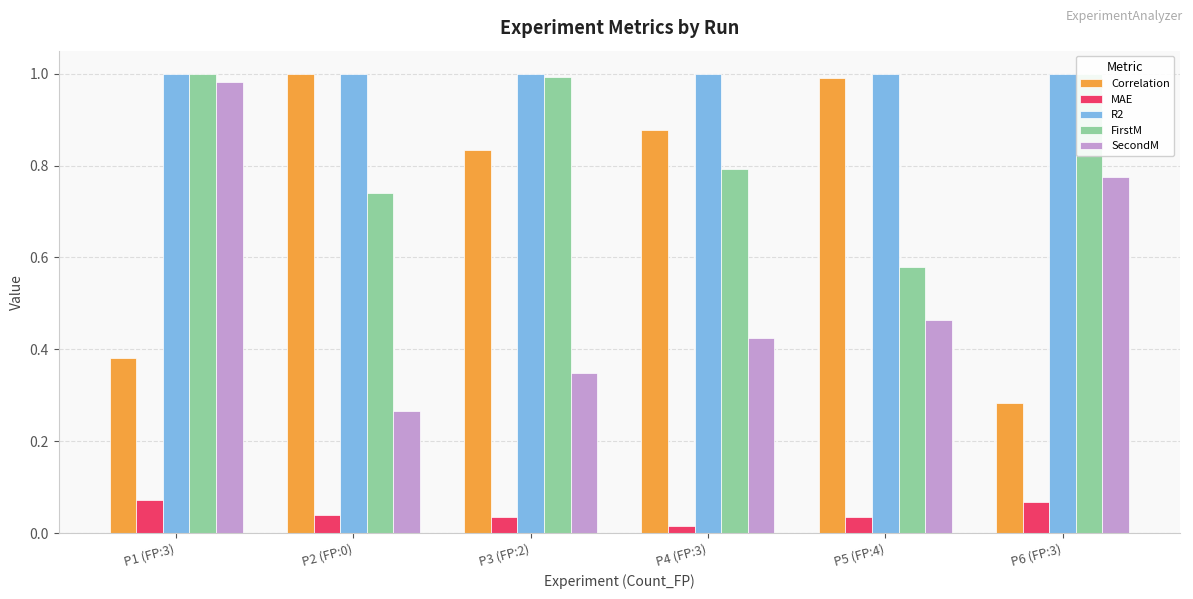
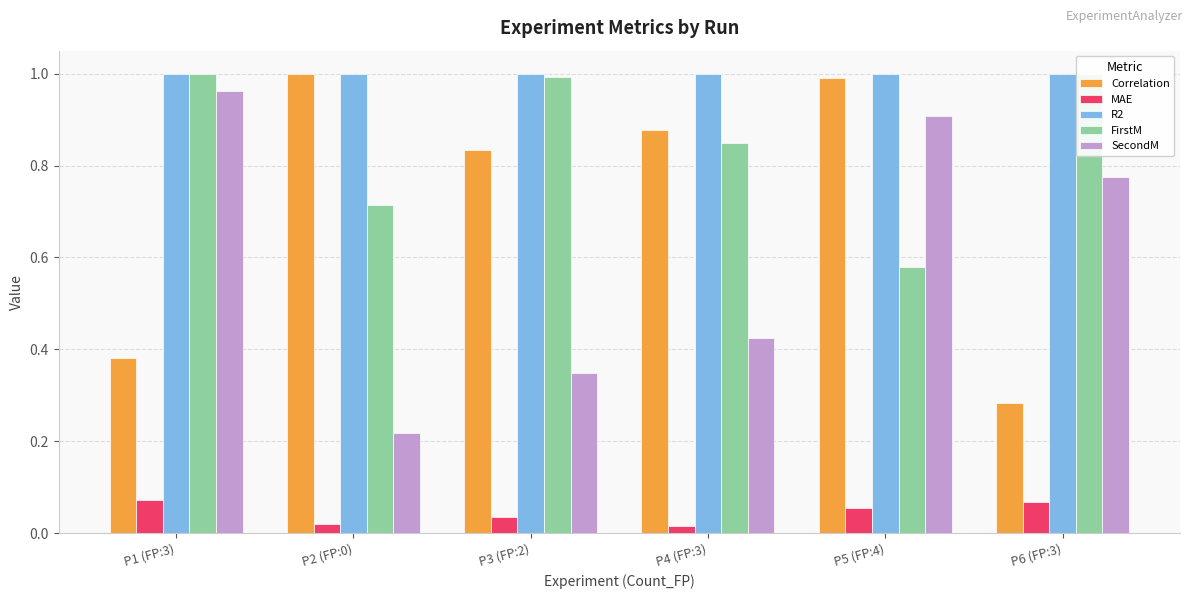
SecondM, P1 (FP:3): 0.98 -> 0.96
MAE, P2 (FP:0): 0.04 -> 0.02
FirstM, P2 (FP:0): 0.74 -> 0.71
SecondM, P2 (FP:0): 0.27 -> 0.22
FirstM, P4 (FP:3): 0.79 -> 0.85
MAE, P5 (FP:4): 0.03 -> 0.06
SecondM, P5 (FP:4): 0.46 -> 0.91
